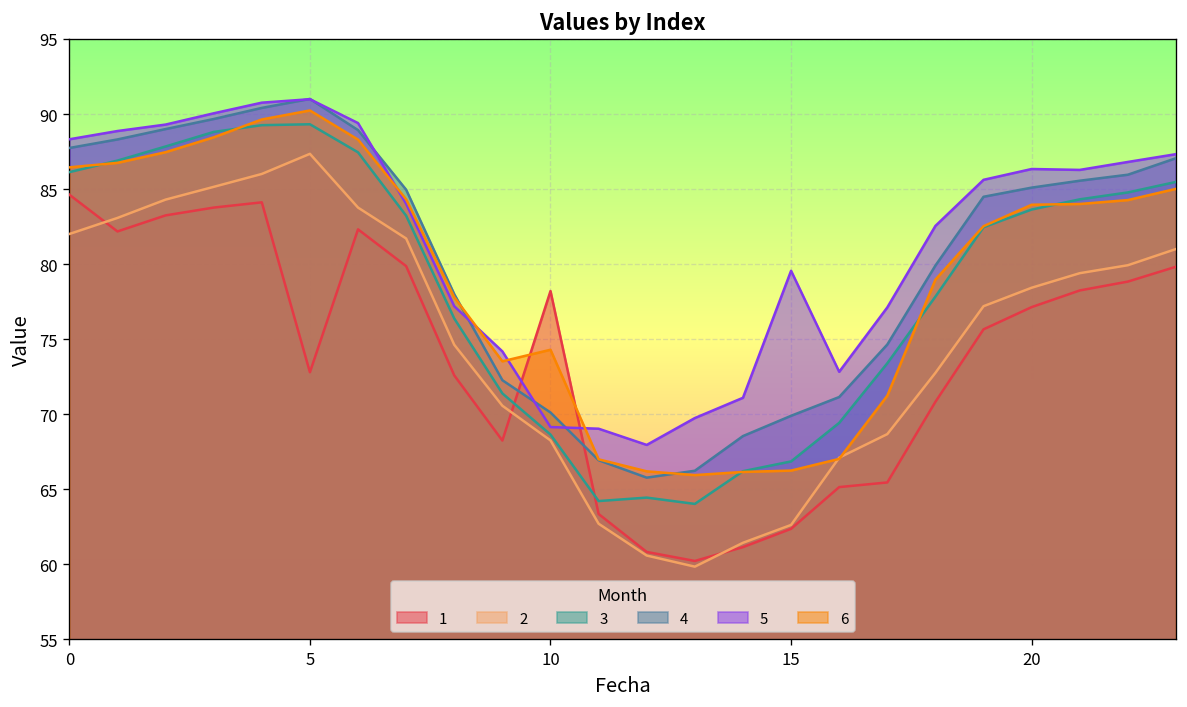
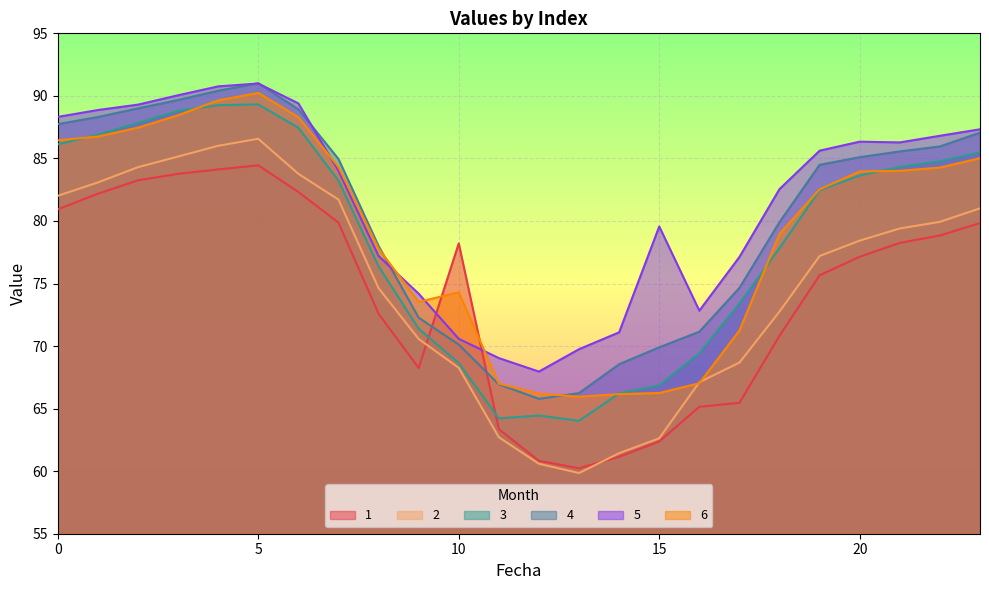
1, 0: 84.6 -> 80.9
1, 5: 72.8 -> 84.5
2, 5: 87.4 -> 86.6
5, 10: 69.2 -> 70.6
